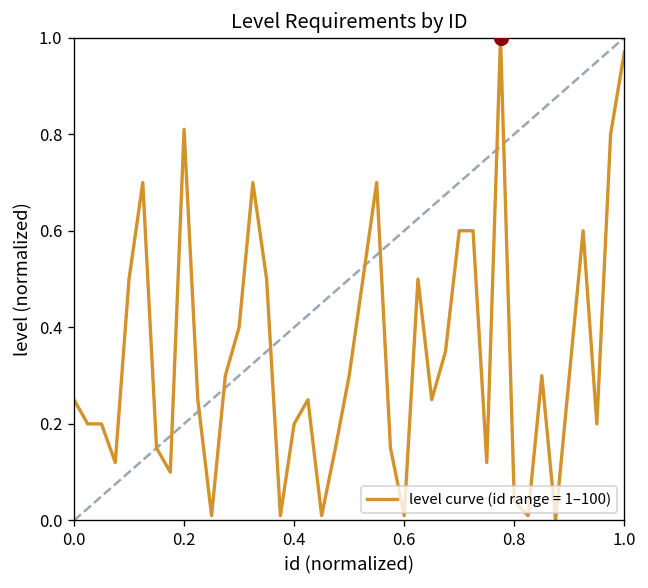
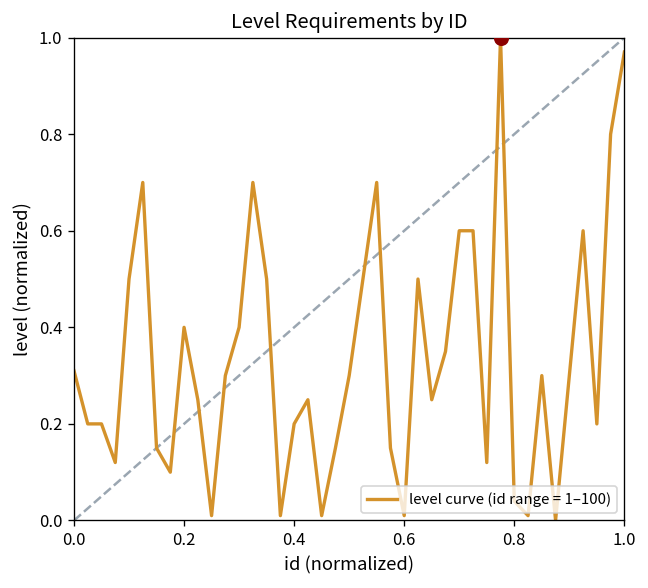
level curve (id range = 1–100), 0.0: 0.25 -> 0.31
level curve (id range = 1–100), 0.2: 0.81 -> 0.40
